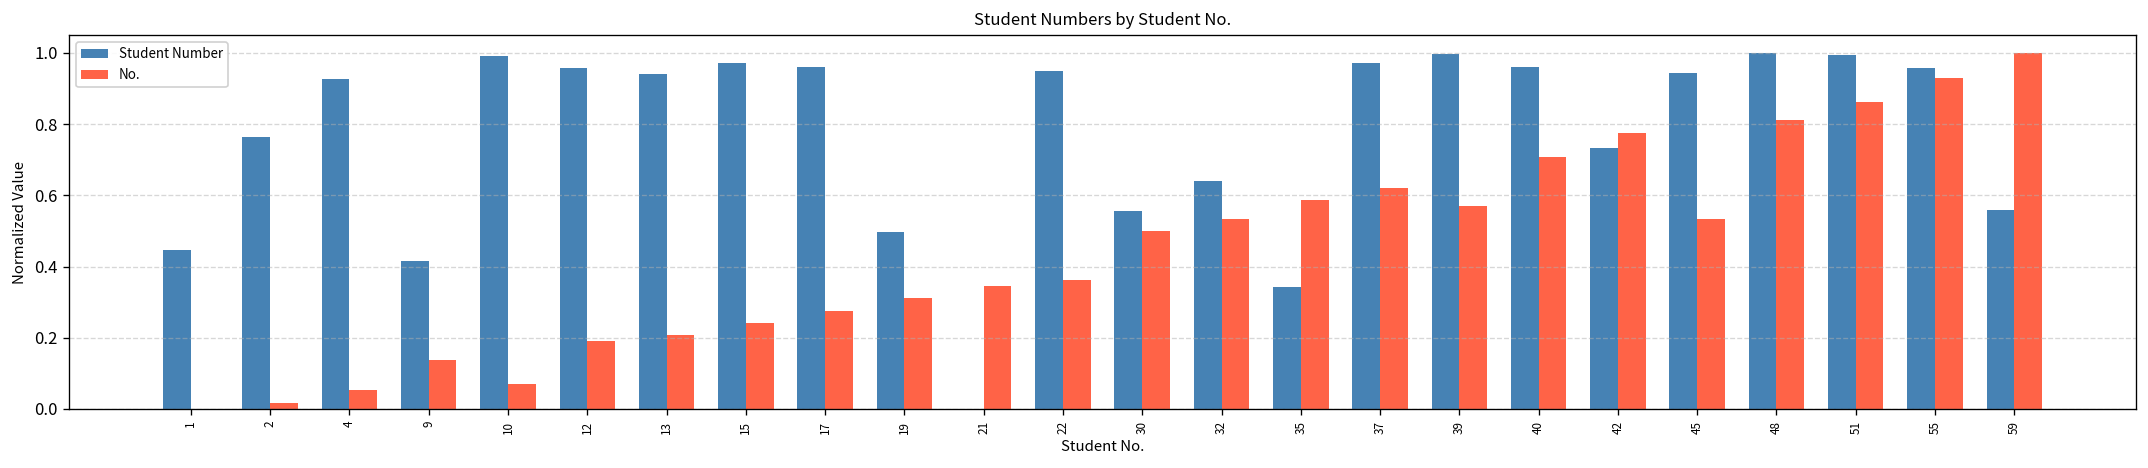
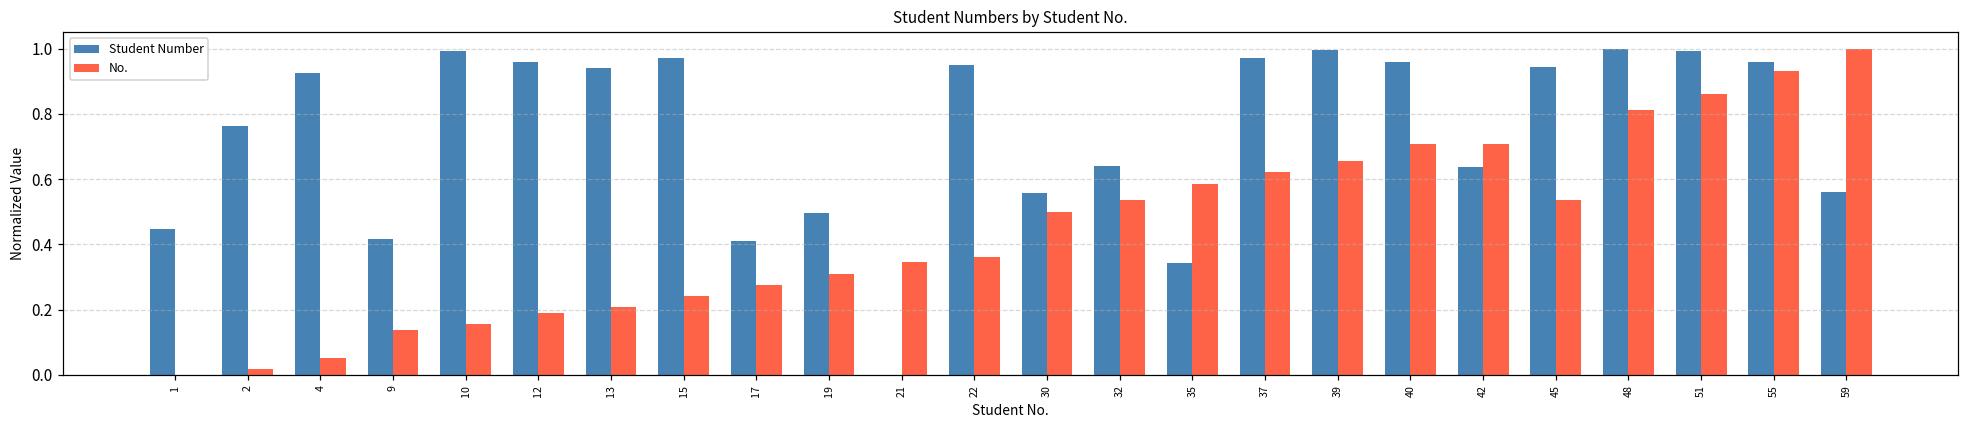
No., 10: 0.07 -> 0.16
Student Number, 17: 0.96 -> 0.41
No., 39: 0.57 -> 0.66
Student Number, 42: 0.73 -> 0.64
No., 42: 0.78 -> 0.71
